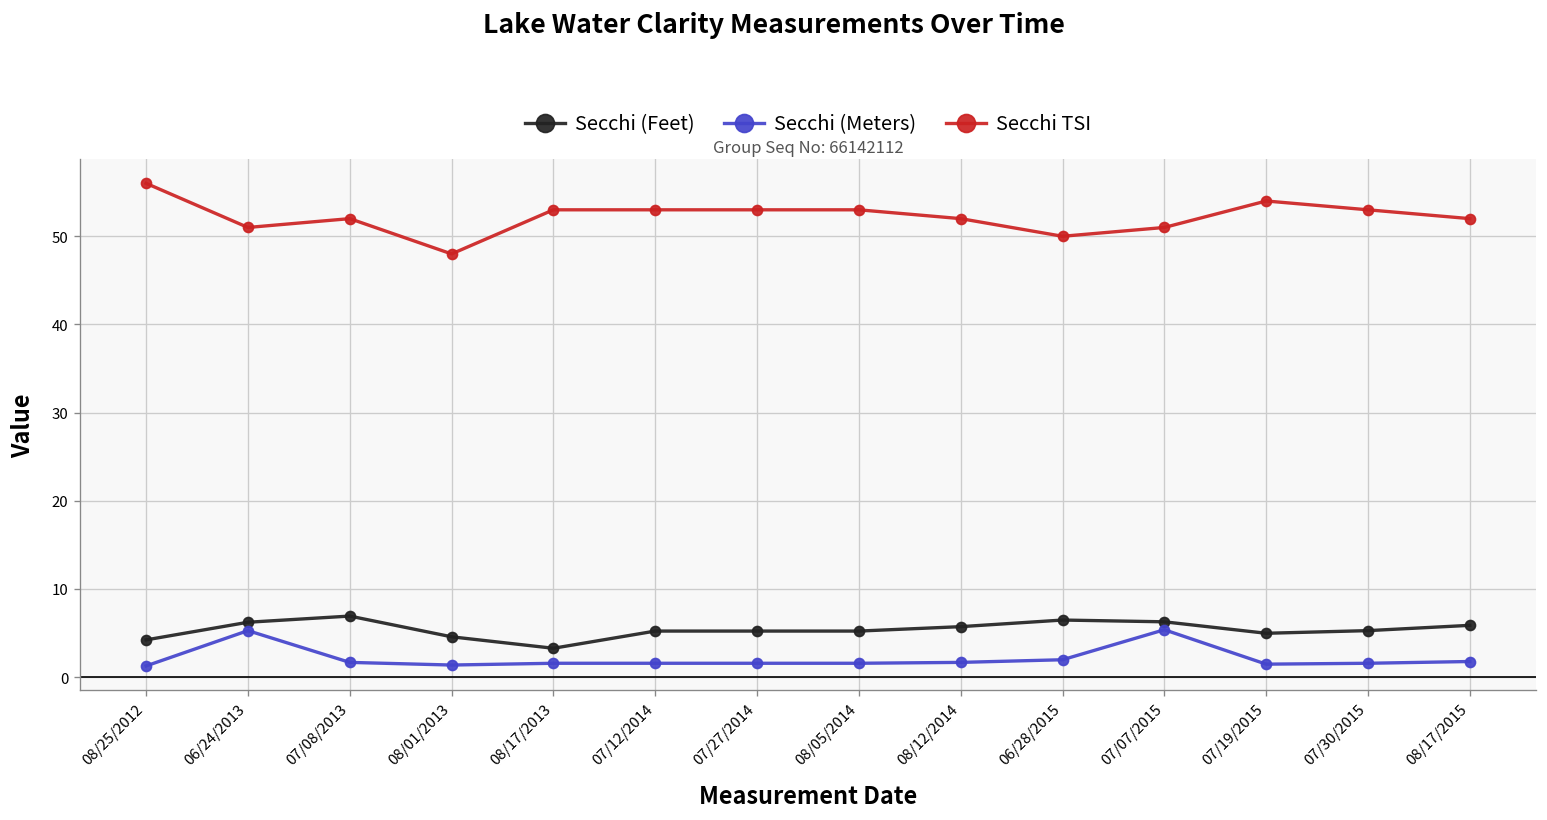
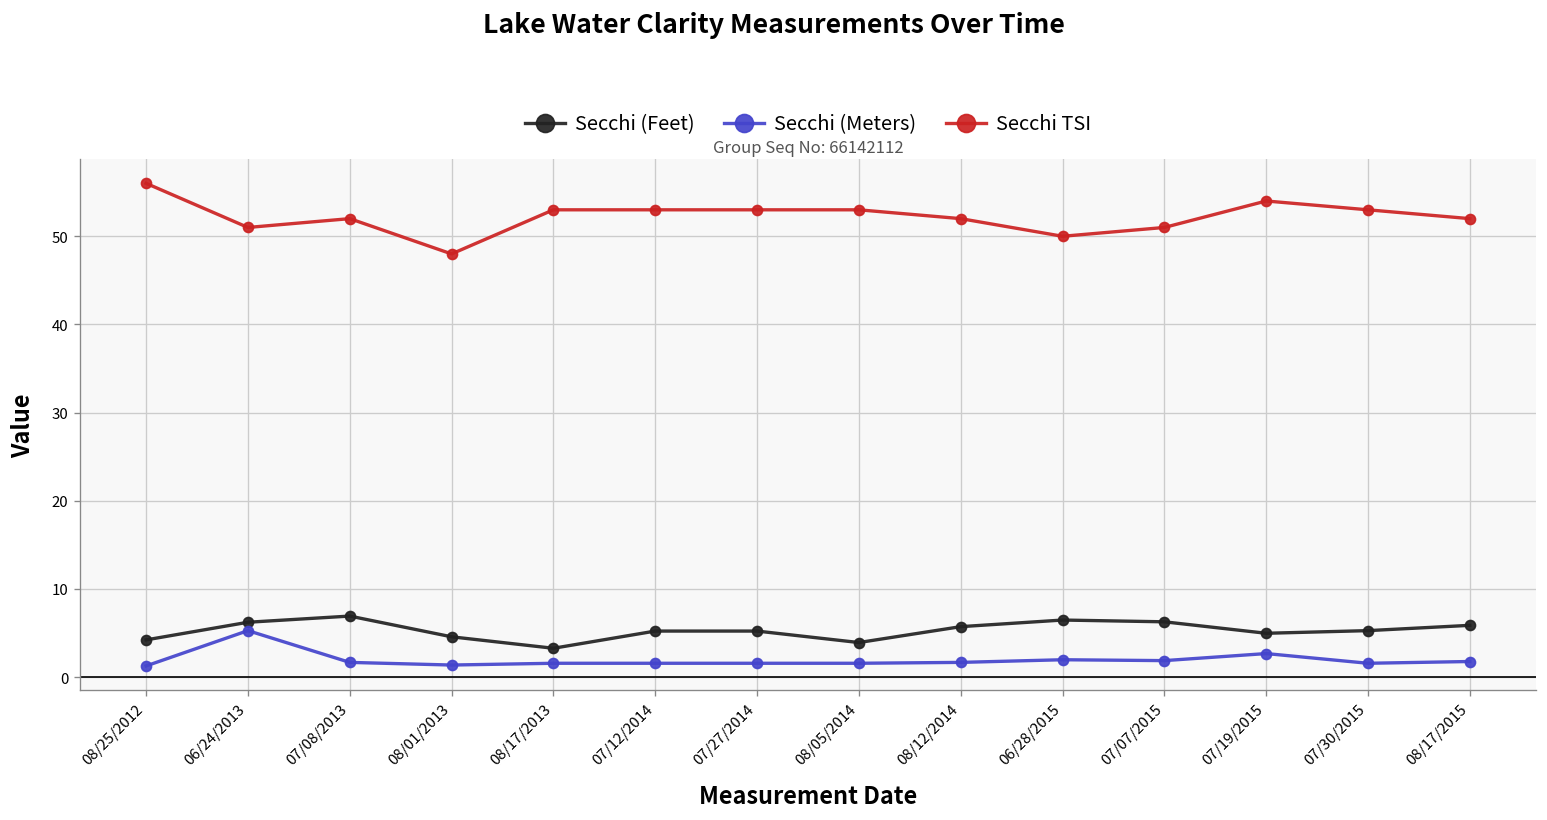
Secchi (Feet), 08/05/2014: 5 -> 4
Secchi (Meters), 07/07/2015: 5 -> 2
Secchi (Meters), 07/19/2015: 2 -> 3
